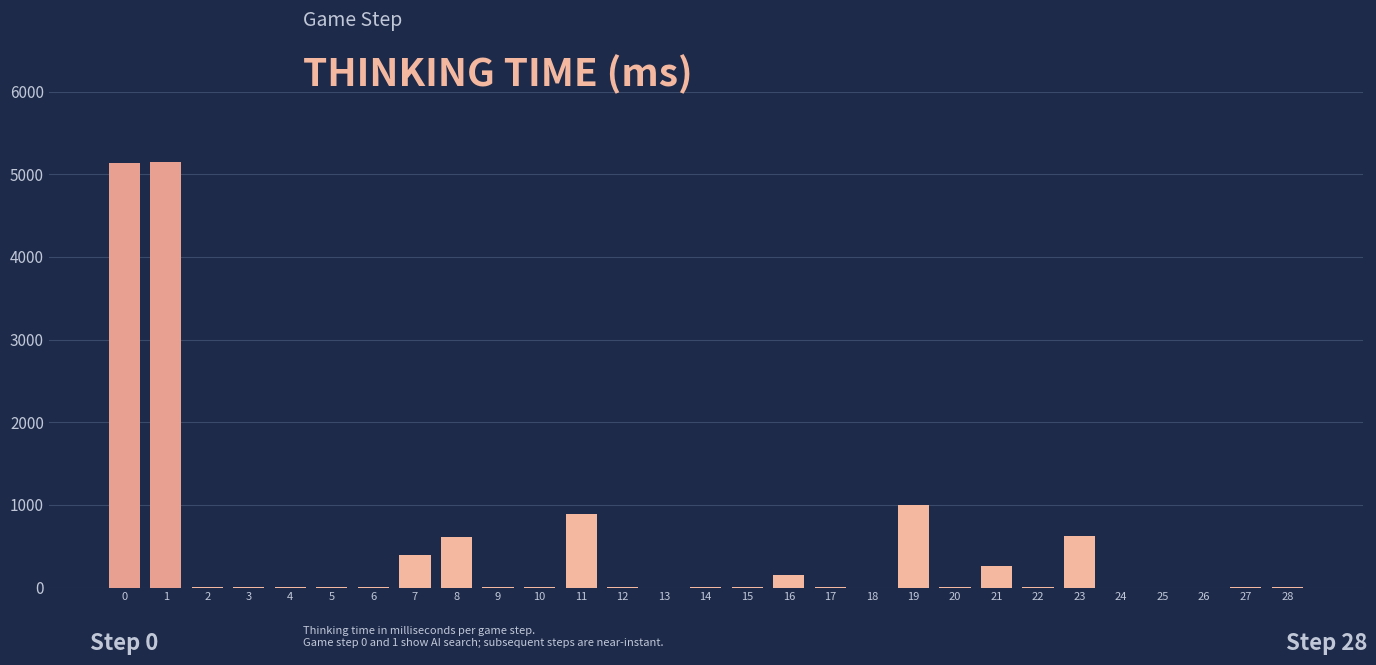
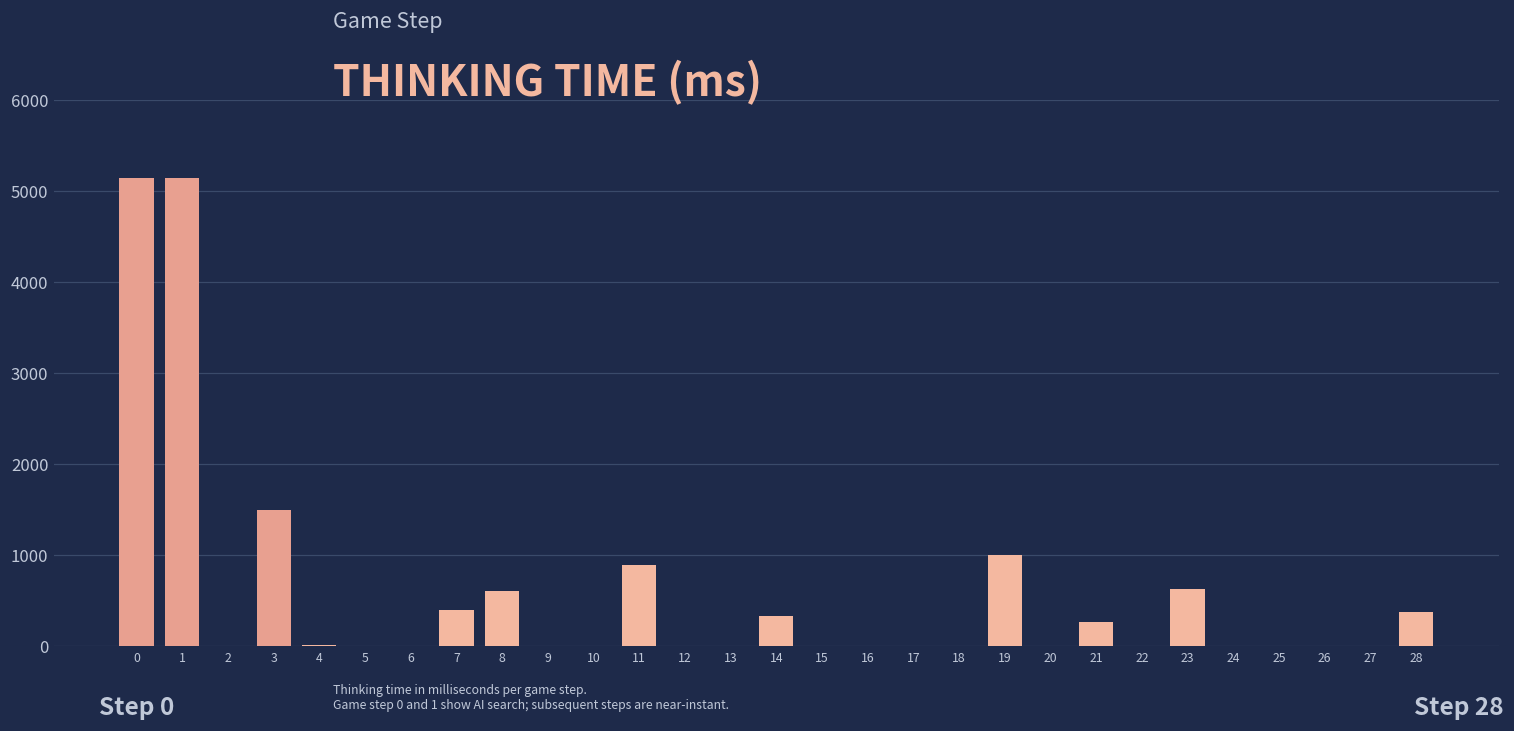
3: 0 -> 1500
14: 0 -> 300
16: 200 -> 0
28: 0 -> 400
